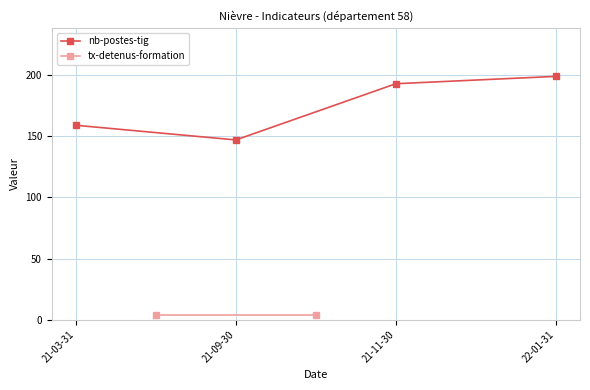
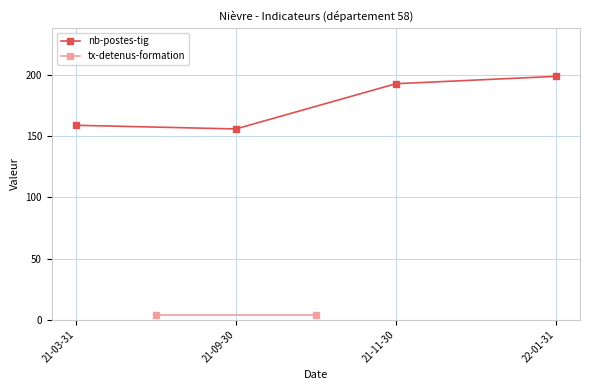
nb-postes-tig, 21-09-30: 147 -> 156
